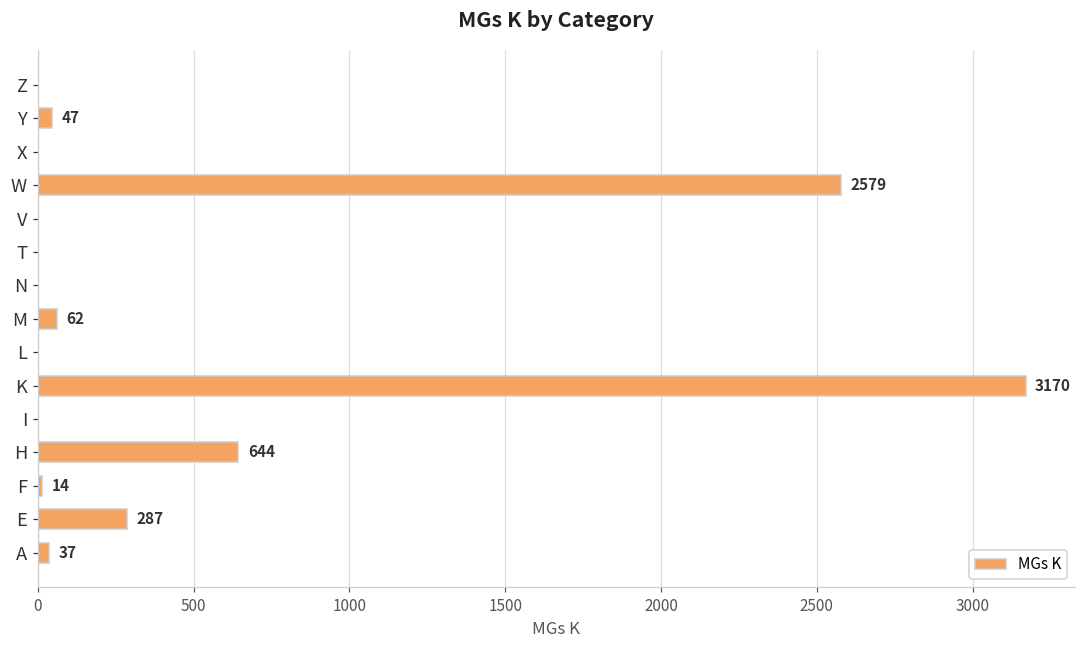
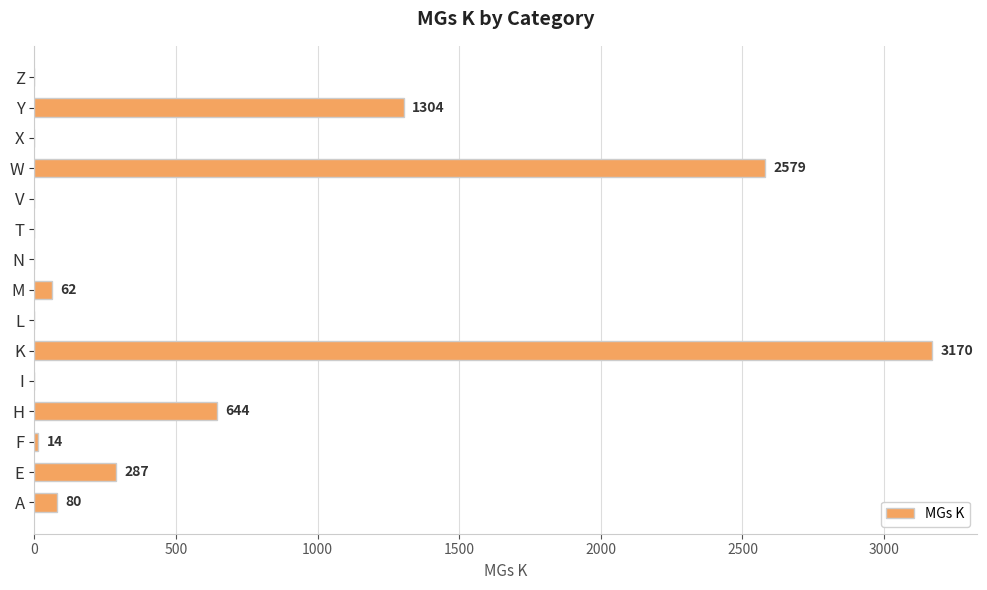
Y: 47 -> 1304
A: 37 -> 80
